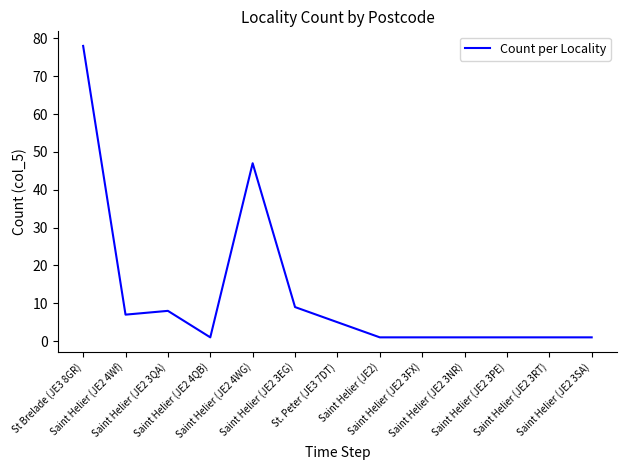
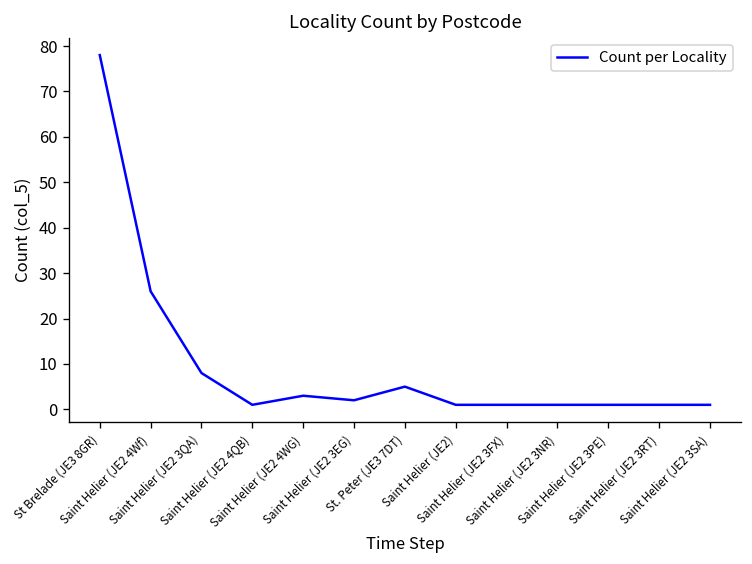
Saint Helier (JE2 4Wf): 7 -> 26
Saint Helier (JE2 4WG): 47 -> 3
Saint Helier (JE2 3EG): 9 -> 2
